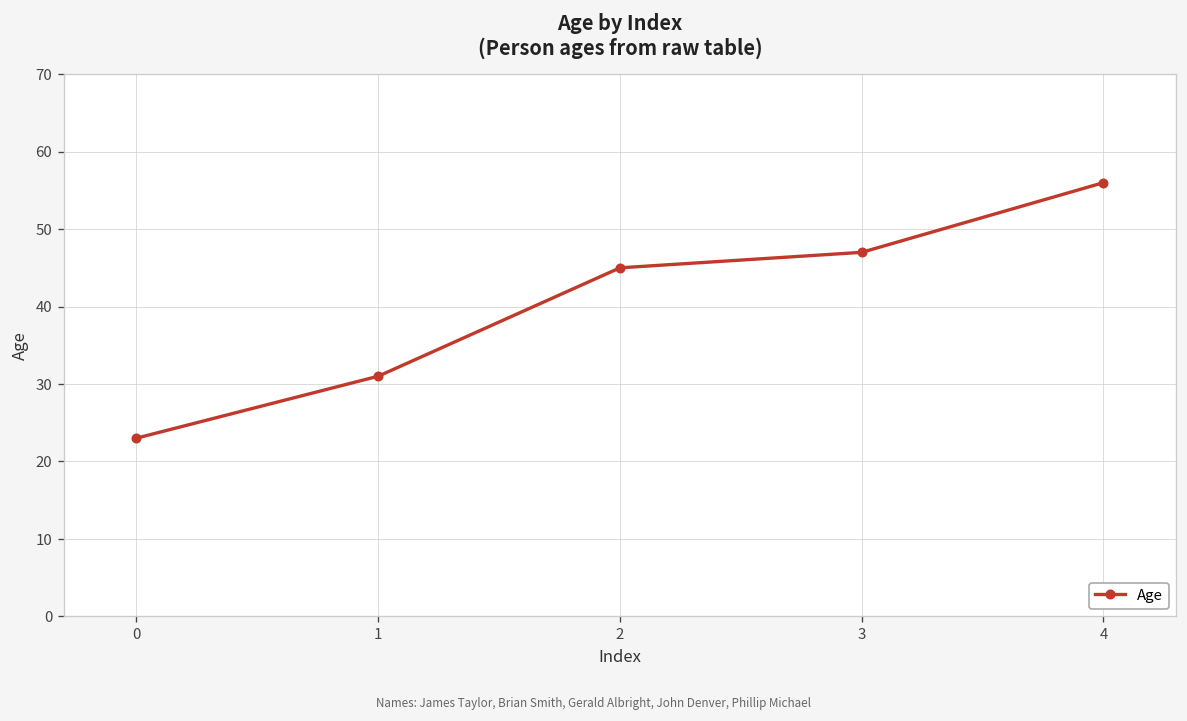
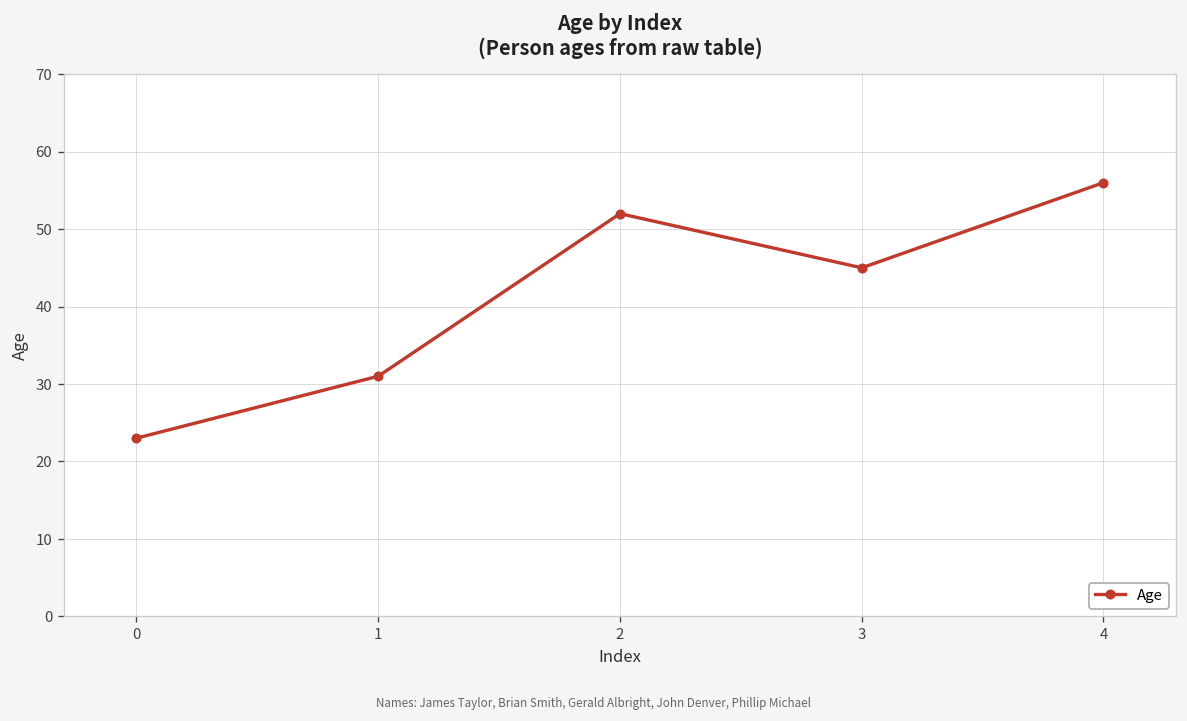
2: 45 -> 52
3: 47 -> 45
